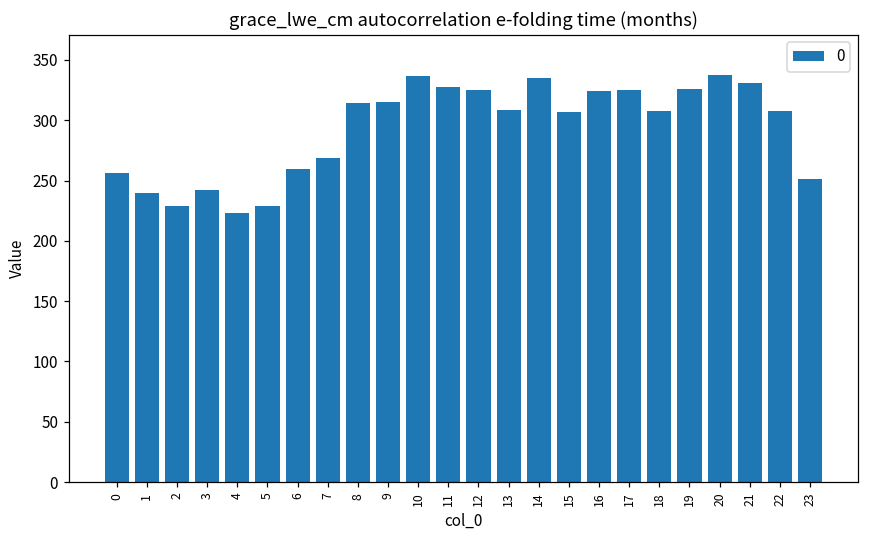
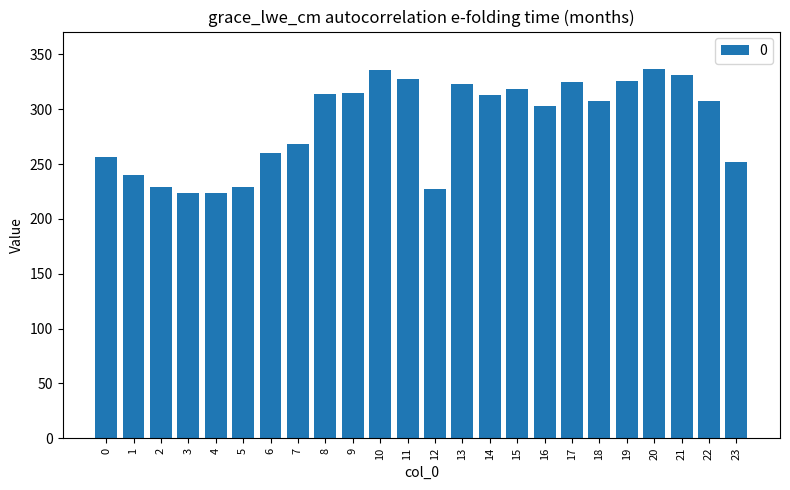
3: 242 -> 224
12: 325 -> 227
13: 309 -> 323
14: 335 -> 313
15: 307 -> 318
16: 324 -> 303
